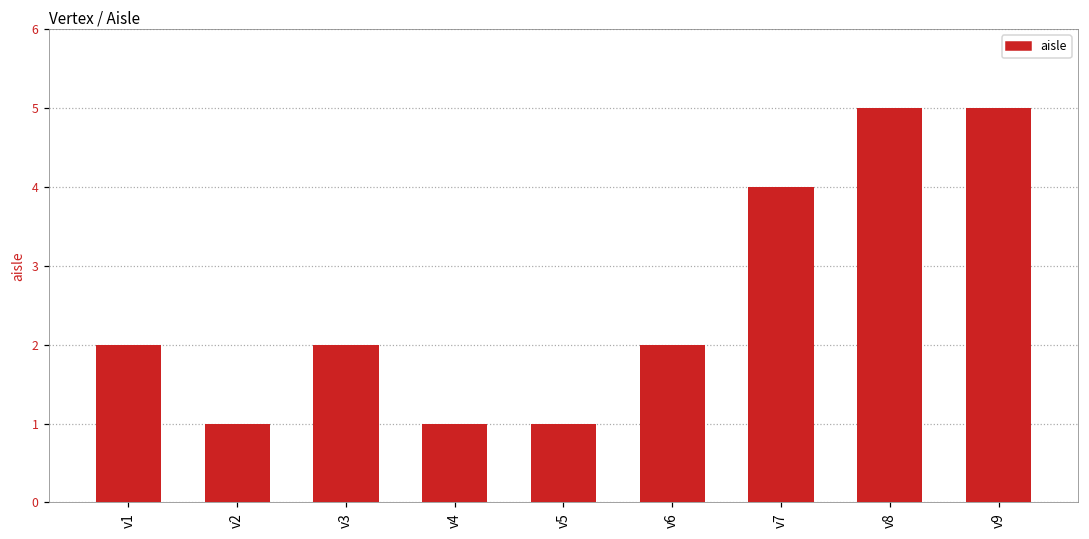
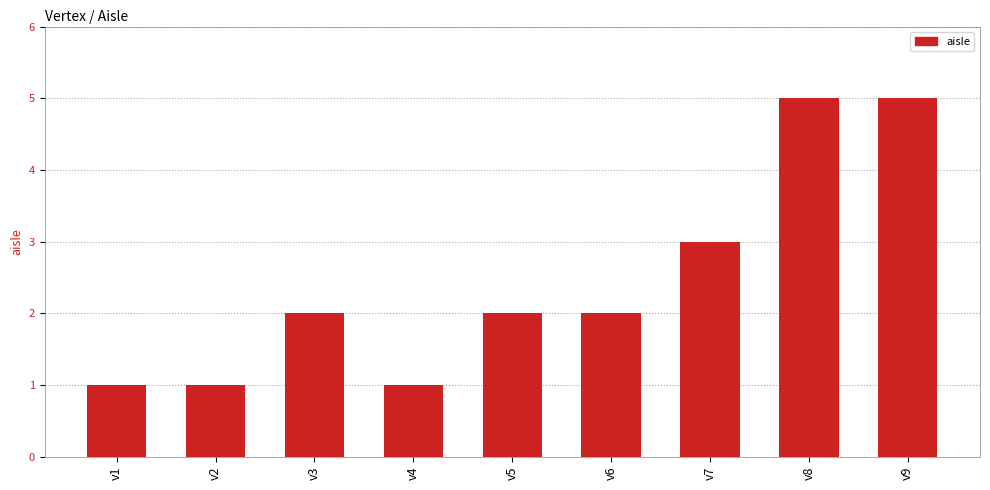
v1: 2 -> 1
v5: 1 -> 2
v7: 4 -> 3
